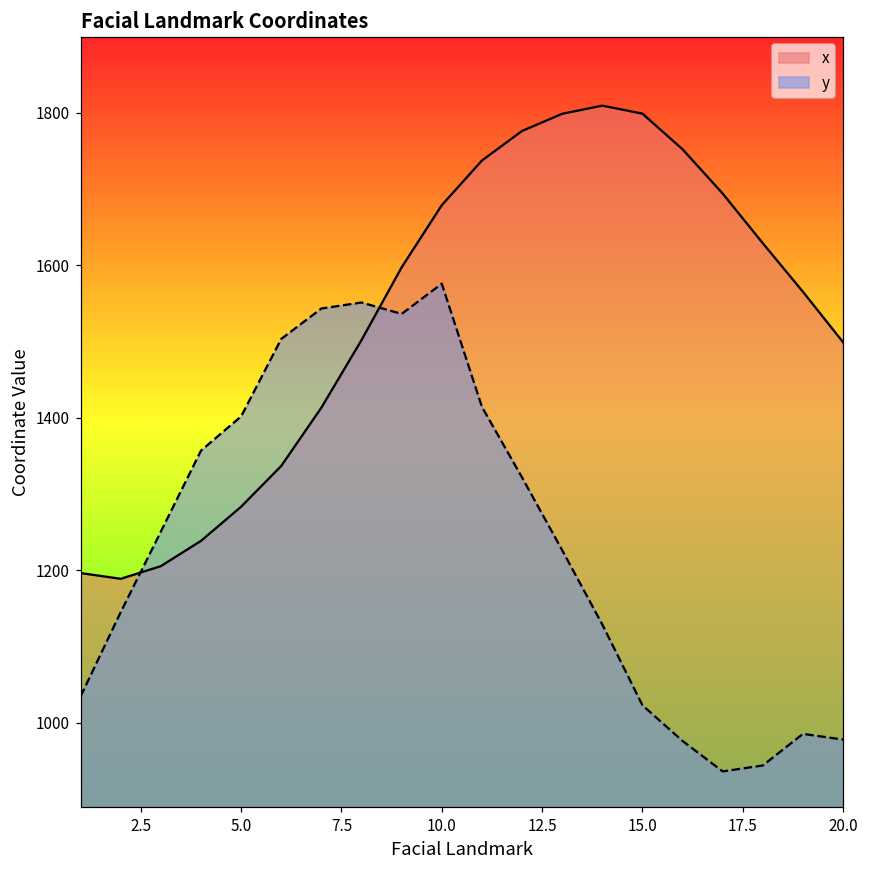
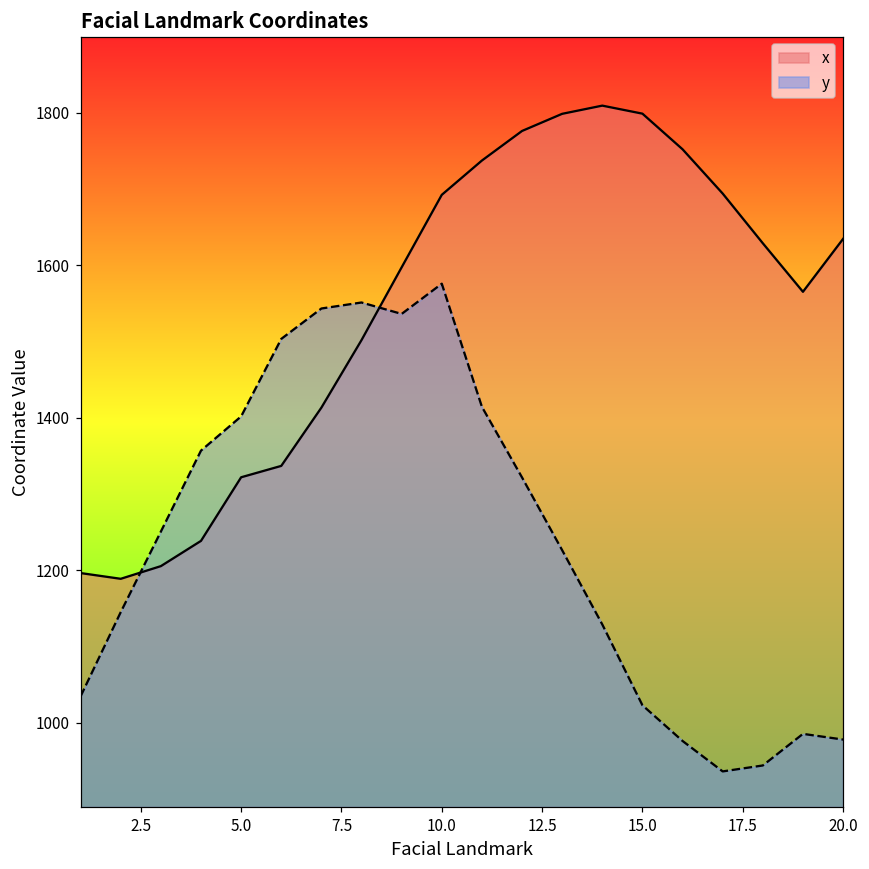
x, 5.0: 1280 -> 1320
x, 10.0: 1680 -> 1690
x, 20.0: 1500 -> 1630
